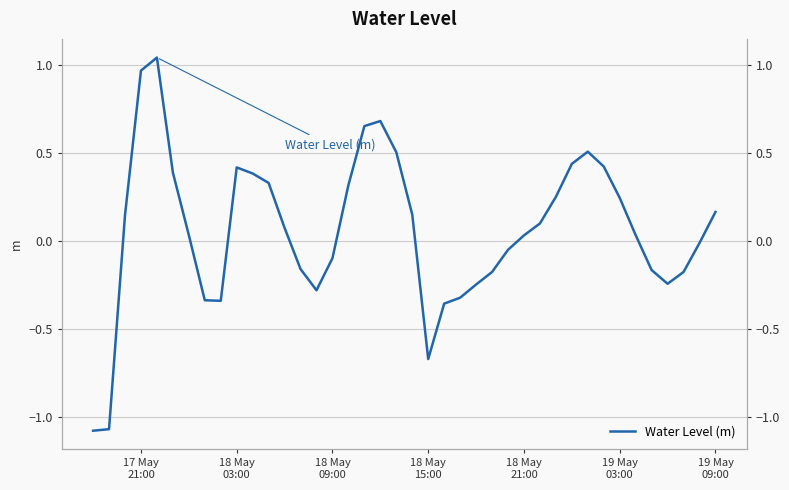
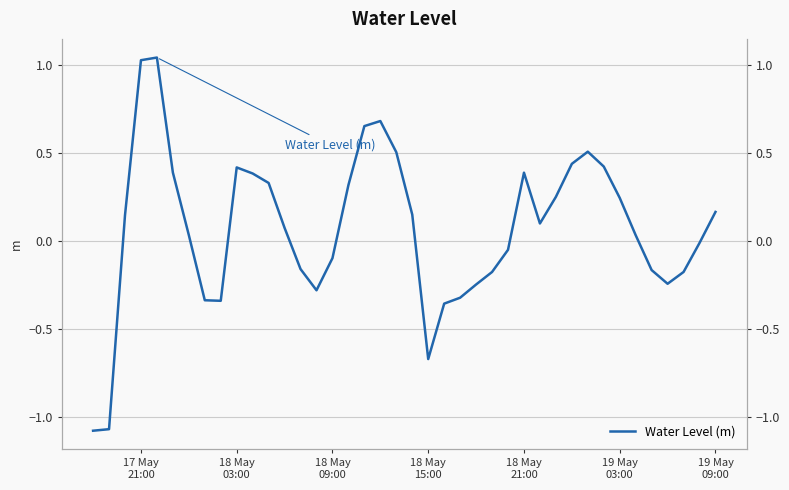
17 May 21:00: 0.97 -> 1.03
18 May 21:00: 0.03 -> 0.39
